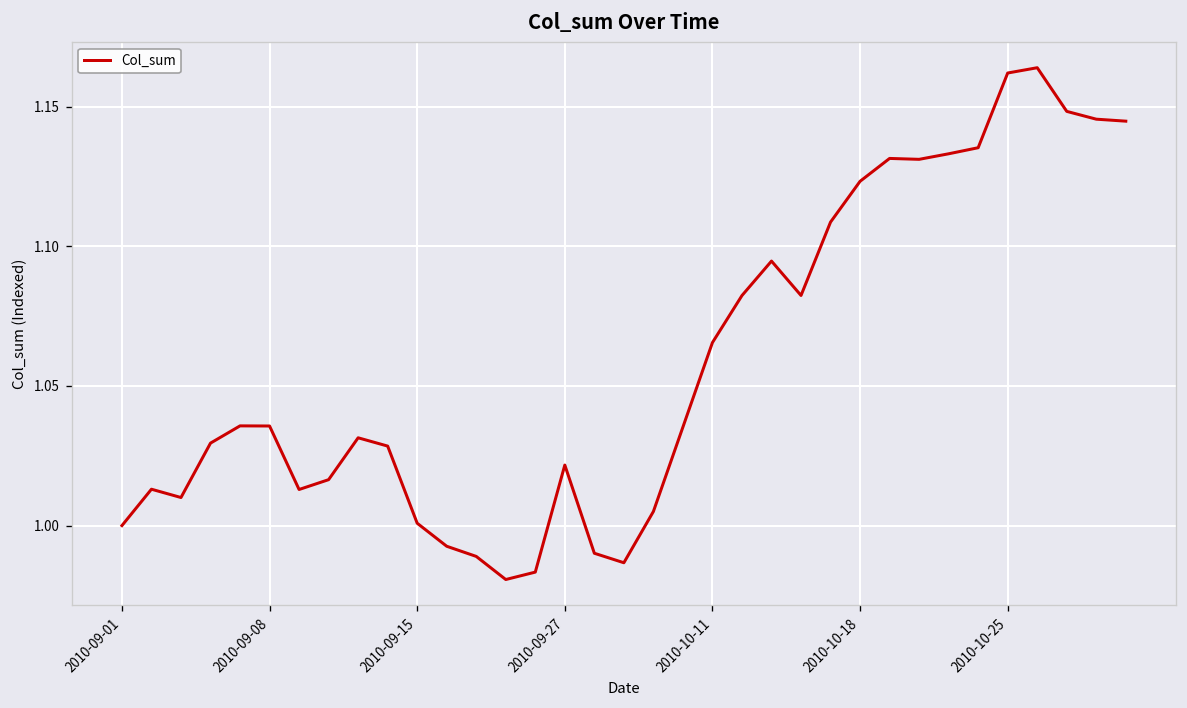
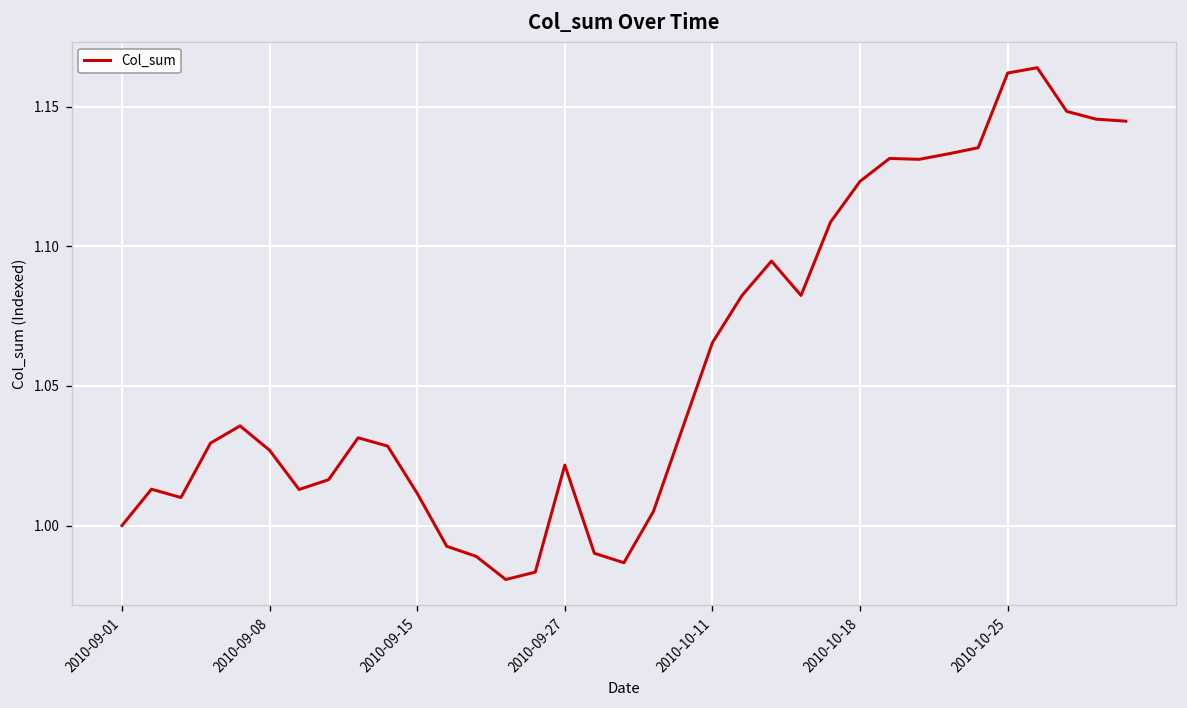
2010-09-08: 1.036 -> 1.027
2010-09-15: 1.001 -> 1.012
